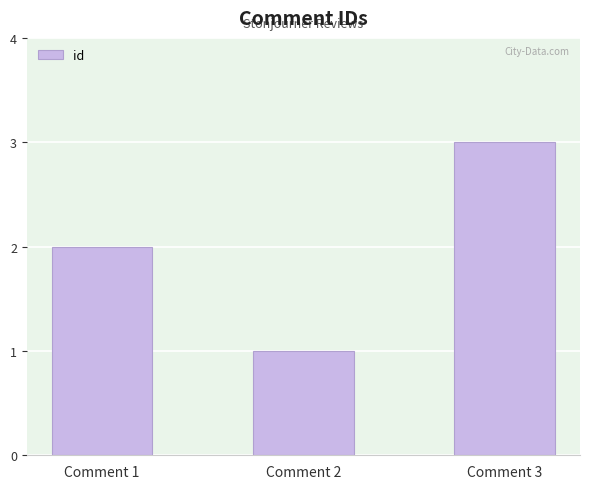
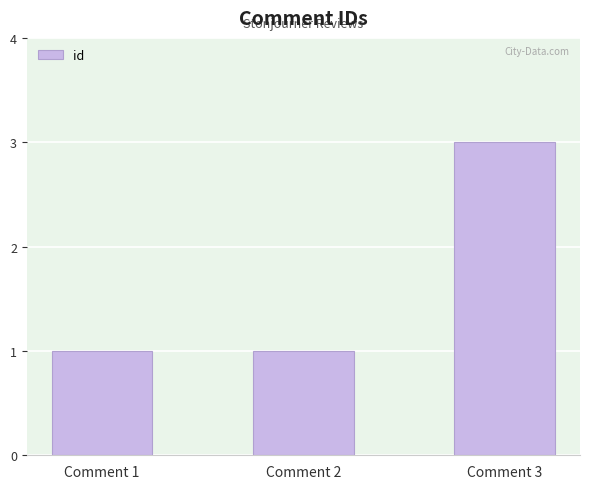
Comment 1: 2 -> 1
